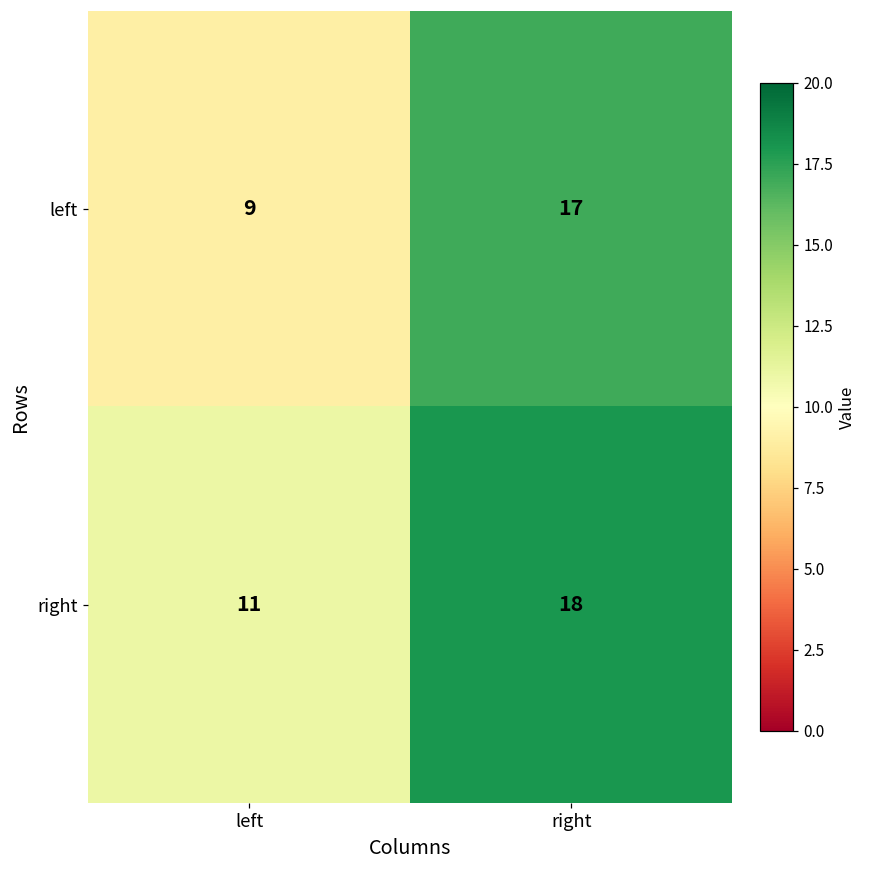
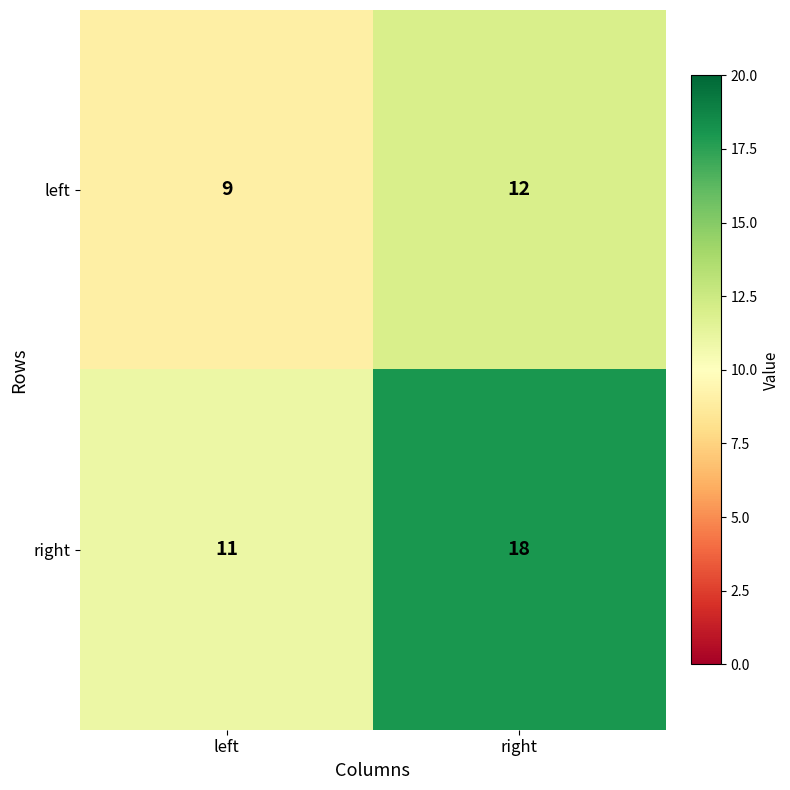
left, right: 17 -> 12
